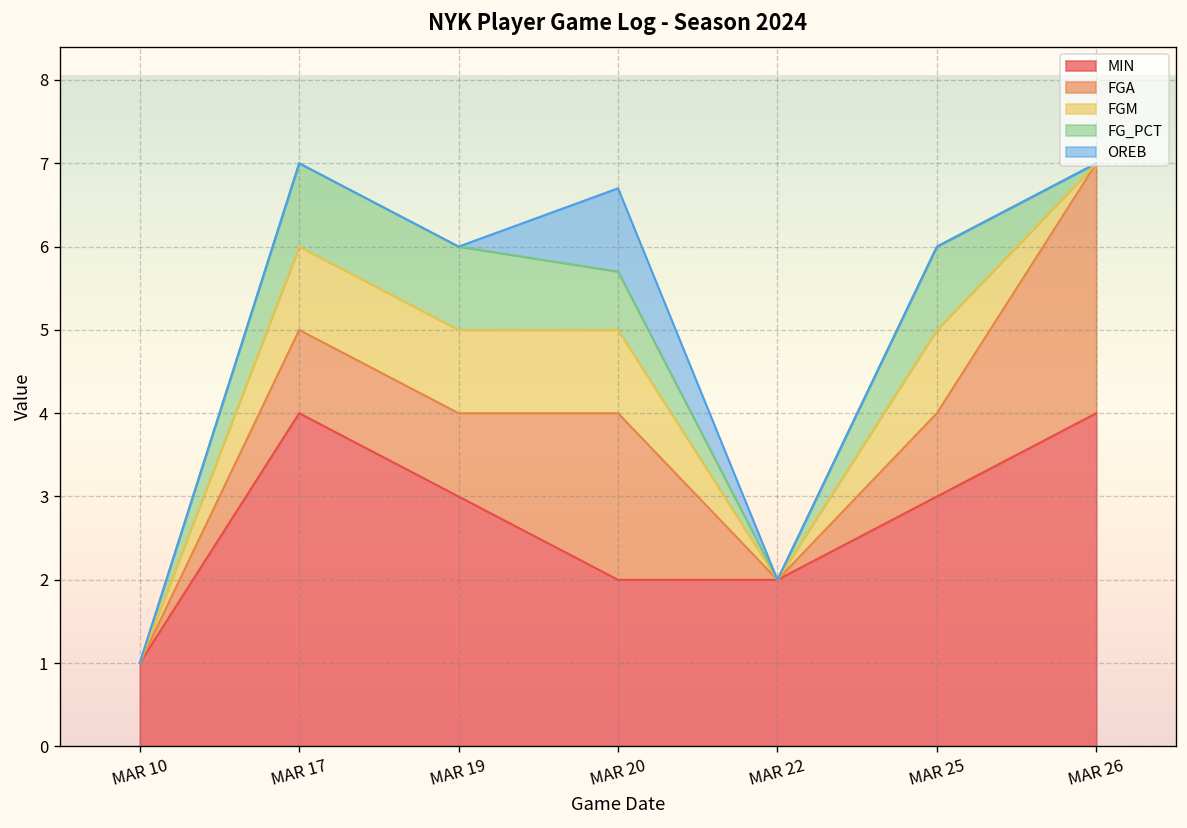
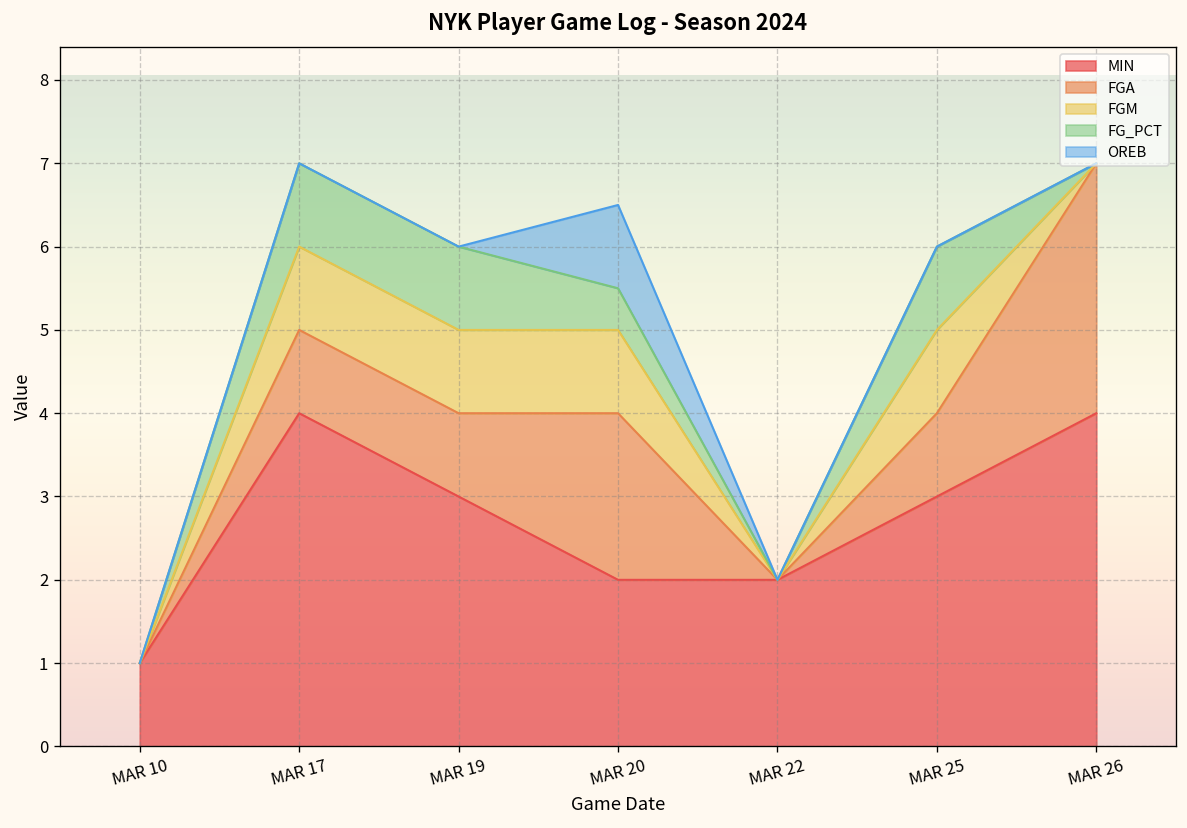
FG_PCT, MAR 20: 0.7 -> 0.5
